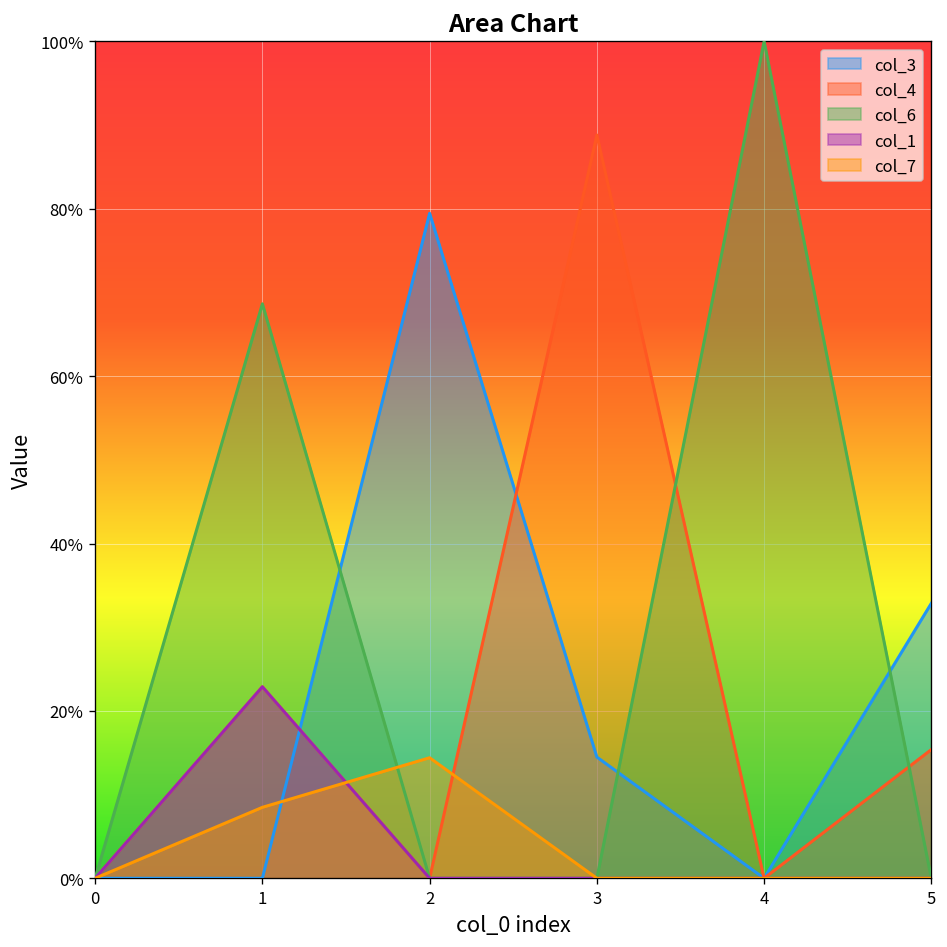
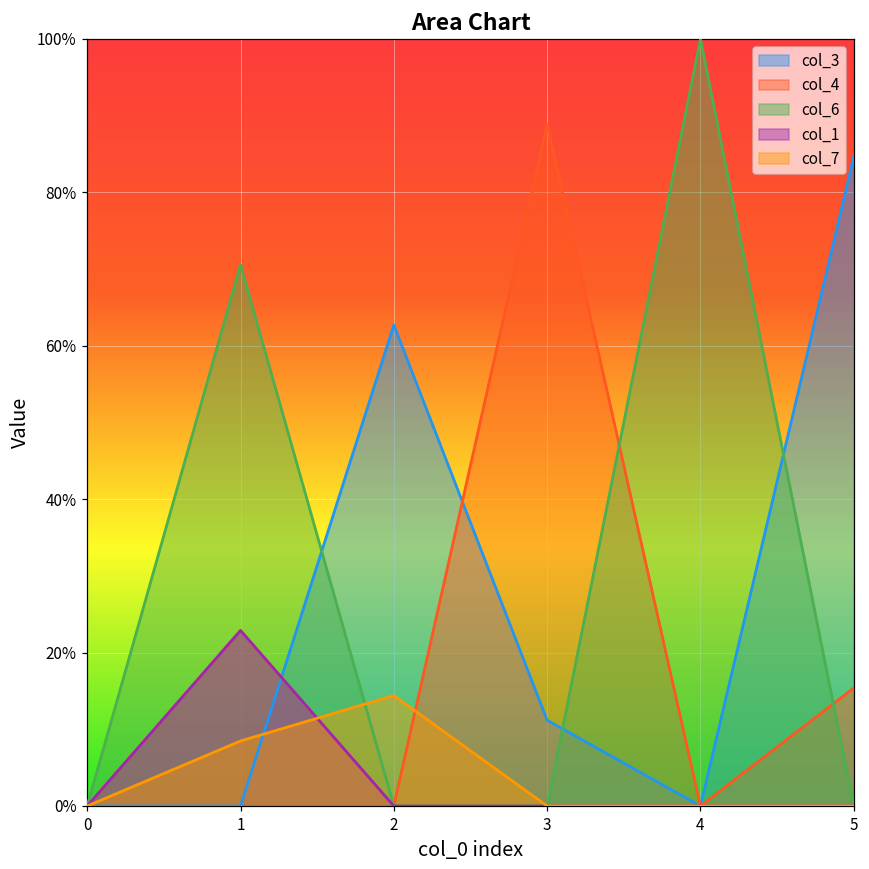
col_6, 1: 69% -> 71%
col_3, 2: 79% -> 63%
col_3, 3: 14% -> 11%
col_3, 5: 33% -> 85%
